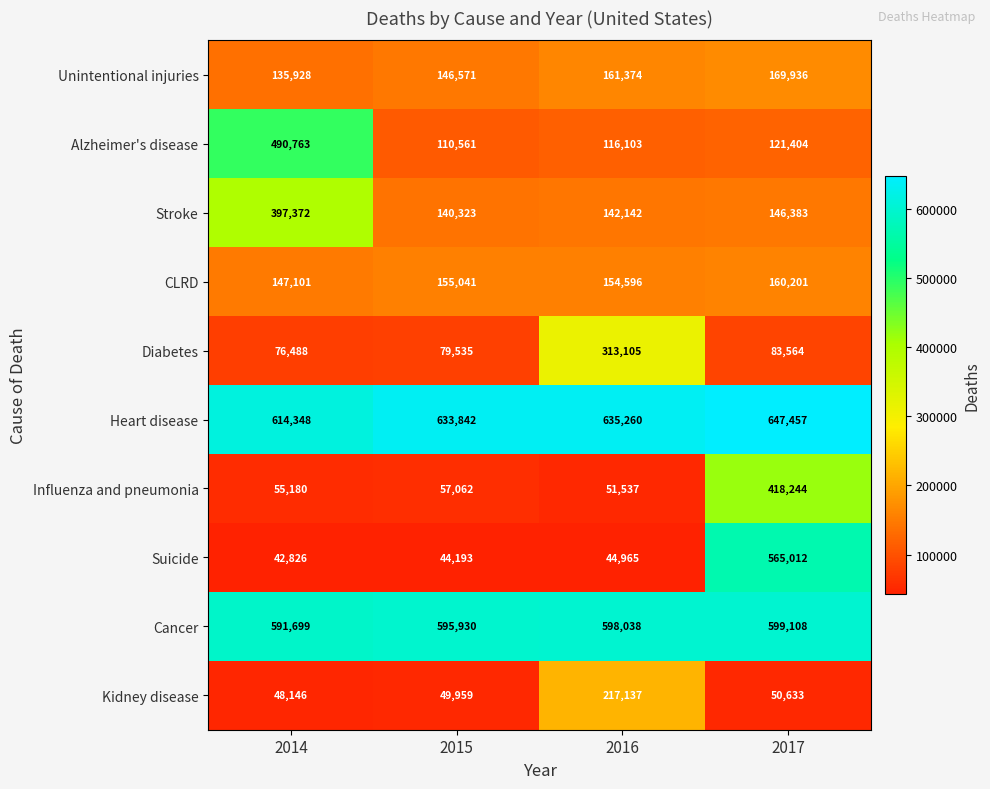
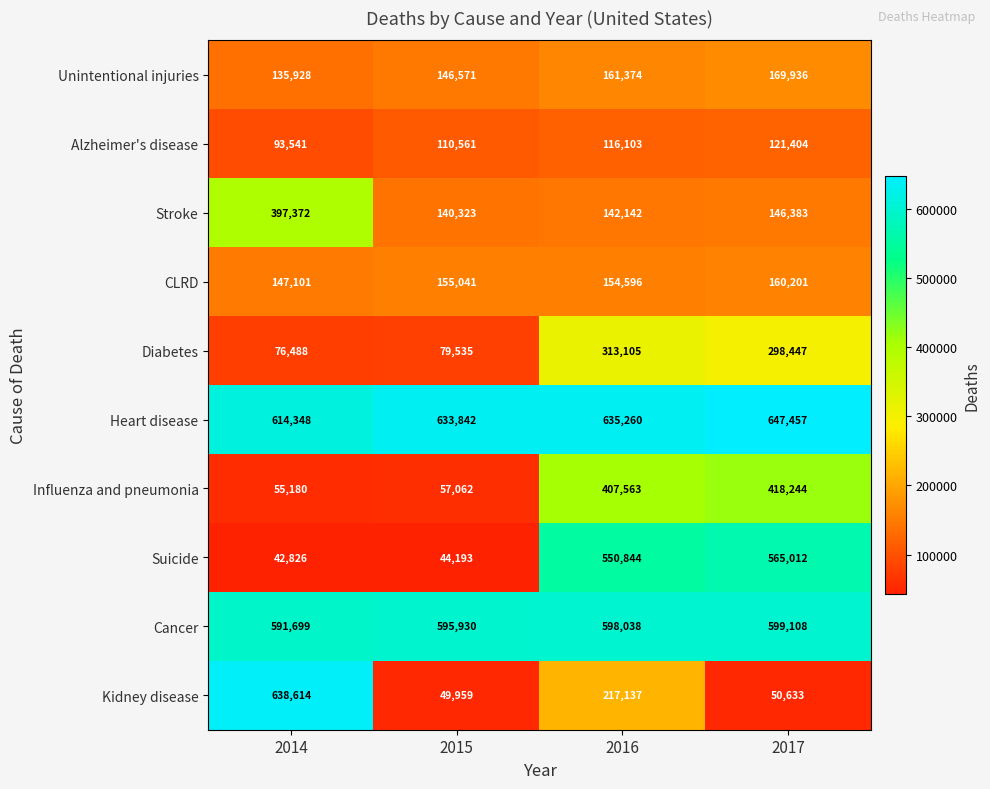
Alzheimer's disease, 2014: 490,763 -> 93,541
Diabetes, 2017: 83,564 -> 298,447
Influenza and pneumonia, 2016: 51,537 -> 407,563
Suicide, 2016: 44,965 -> 550,844
Kidney disease, 2014: 48,146 -> 638,614
